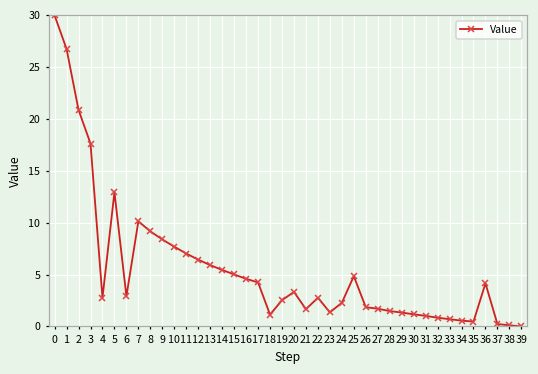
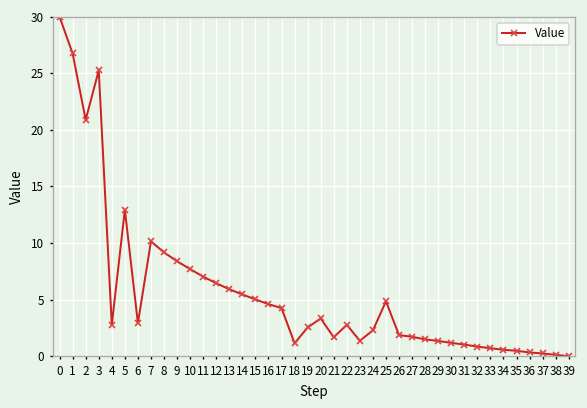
3: 18 -> 25
36: 4 -> 0
